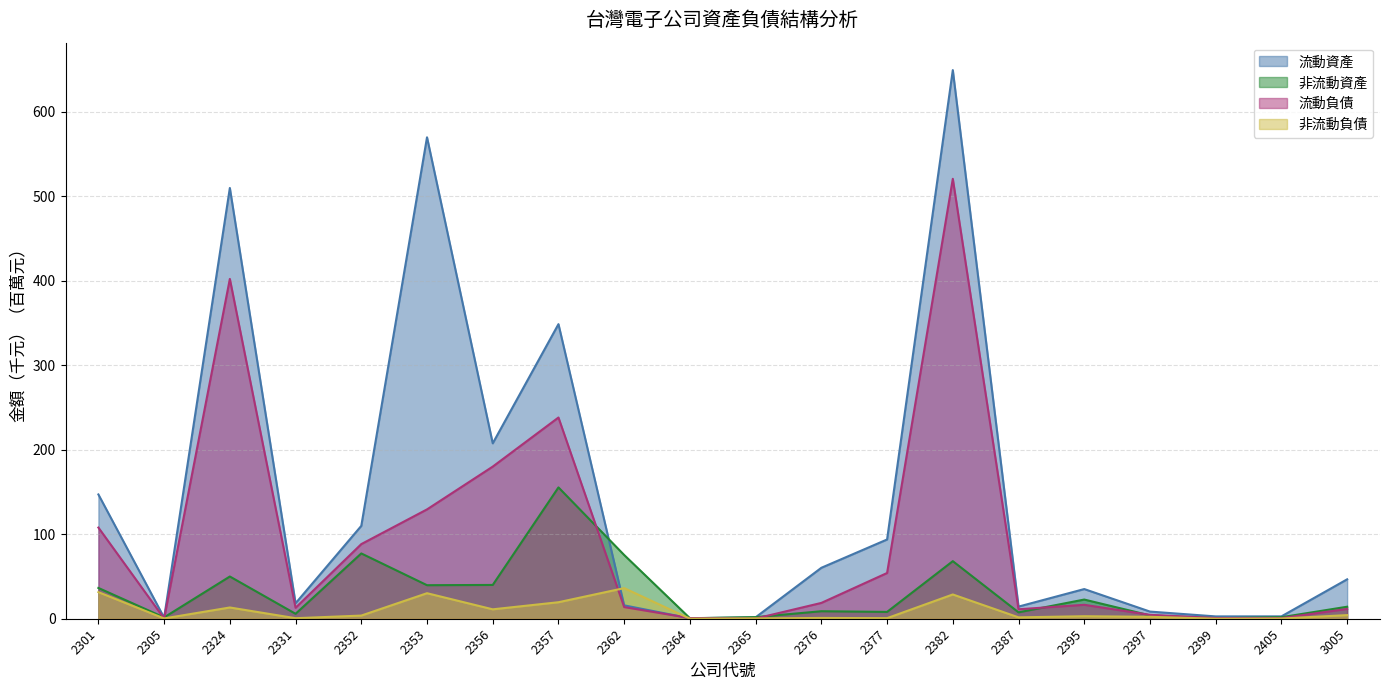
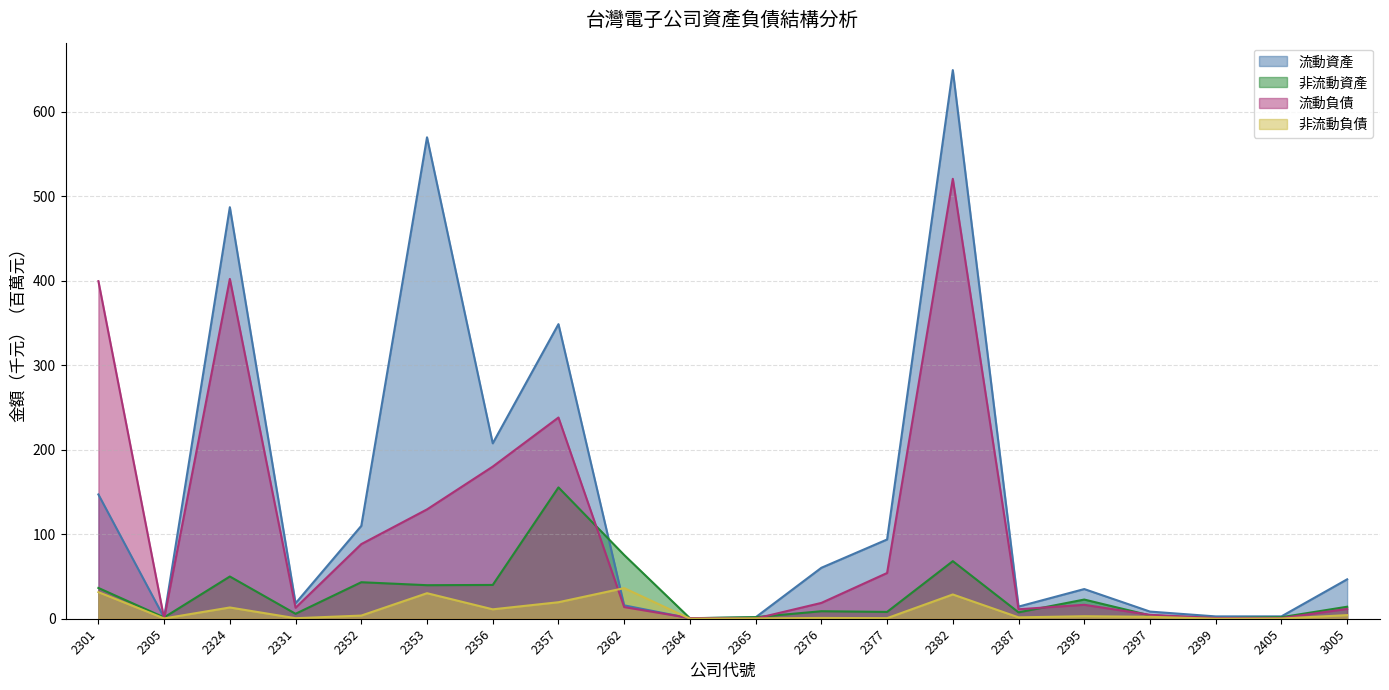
流動負債, 2301: 110 -> 400
流動資產, 2324: 510 -> 490
非流動資產, 2352: 80 -> 40
